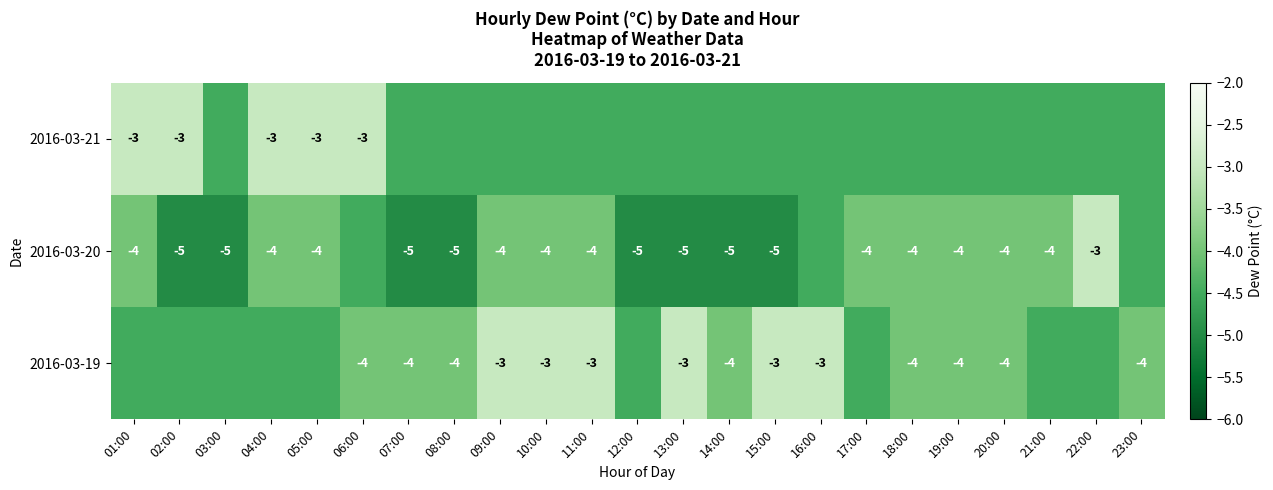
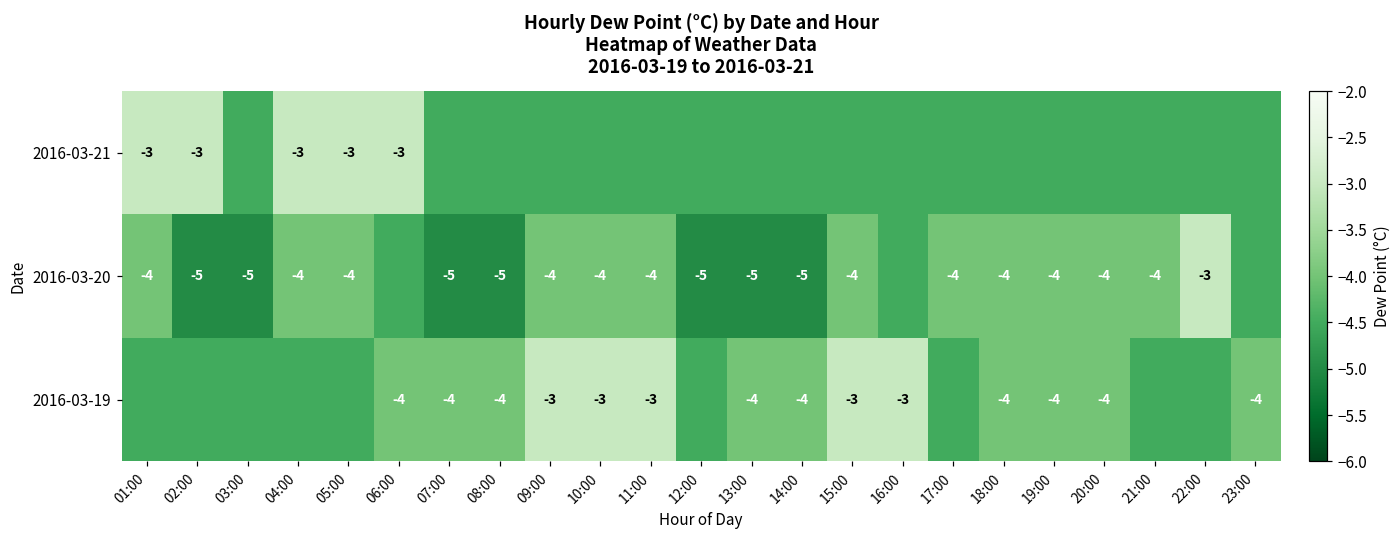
2016-03-20, 15:00: -5 -> -4
2016-03-19, 13:00: -3 -> -4
